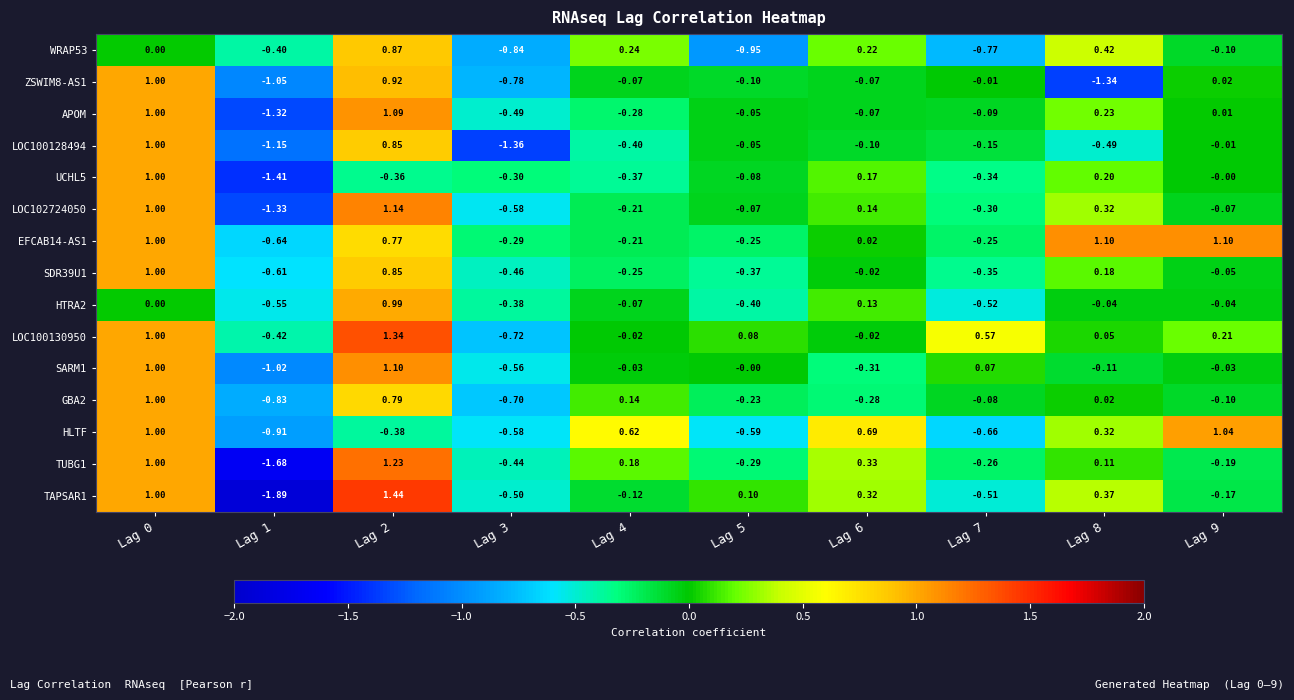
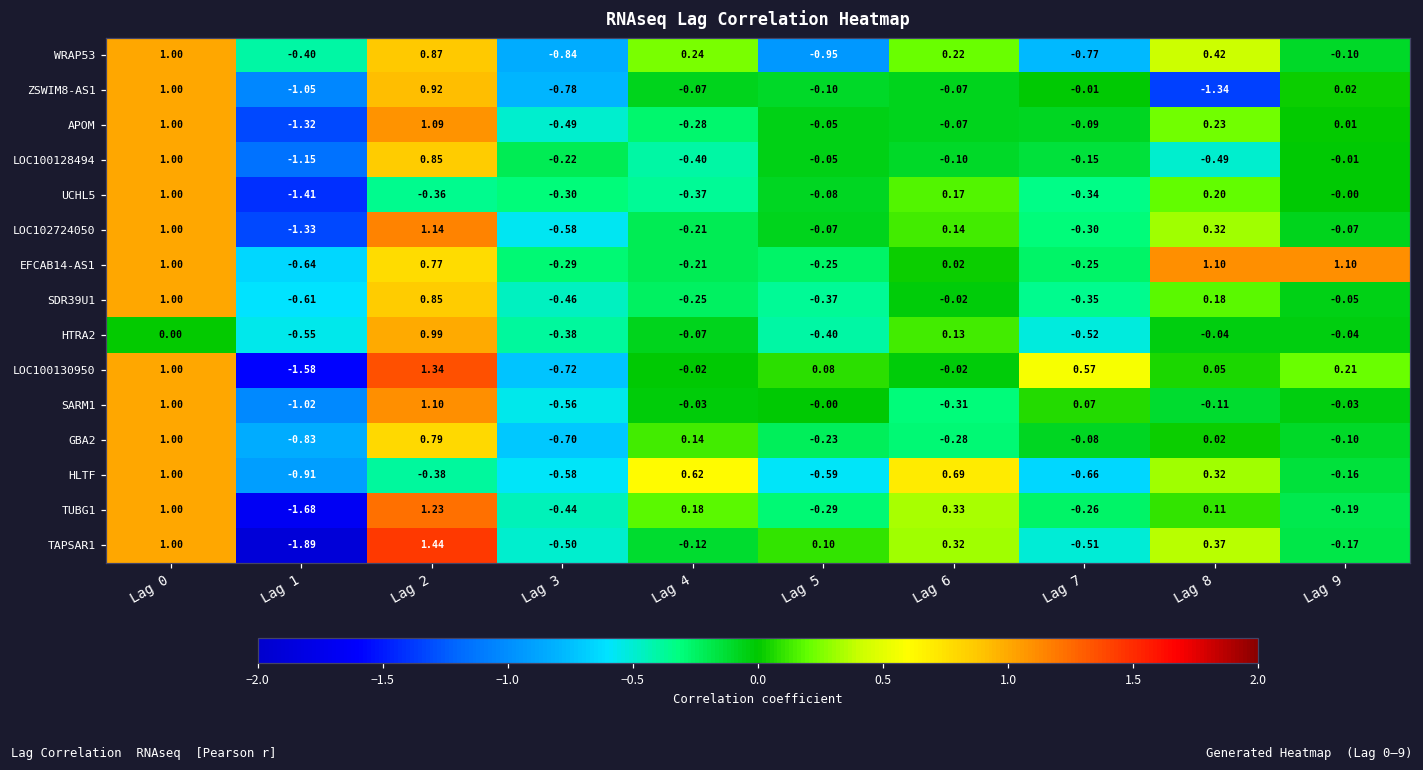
WRAP53, Lag 0: 0.00 -> 1.00
LOC100128494, Lag 3: -1.36 -> -0.22
LOC100130950, Lag 1: -0.42 -> -1.58
HLTF, Lag 9: 1.04 -> -0.16
